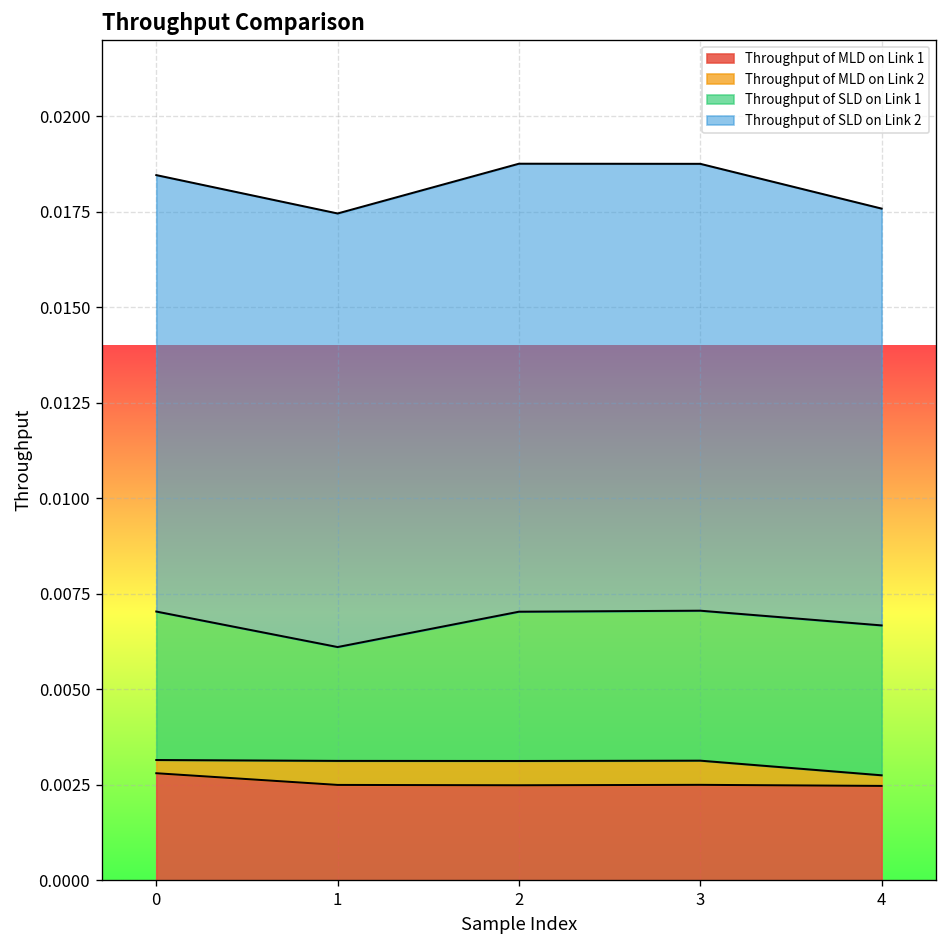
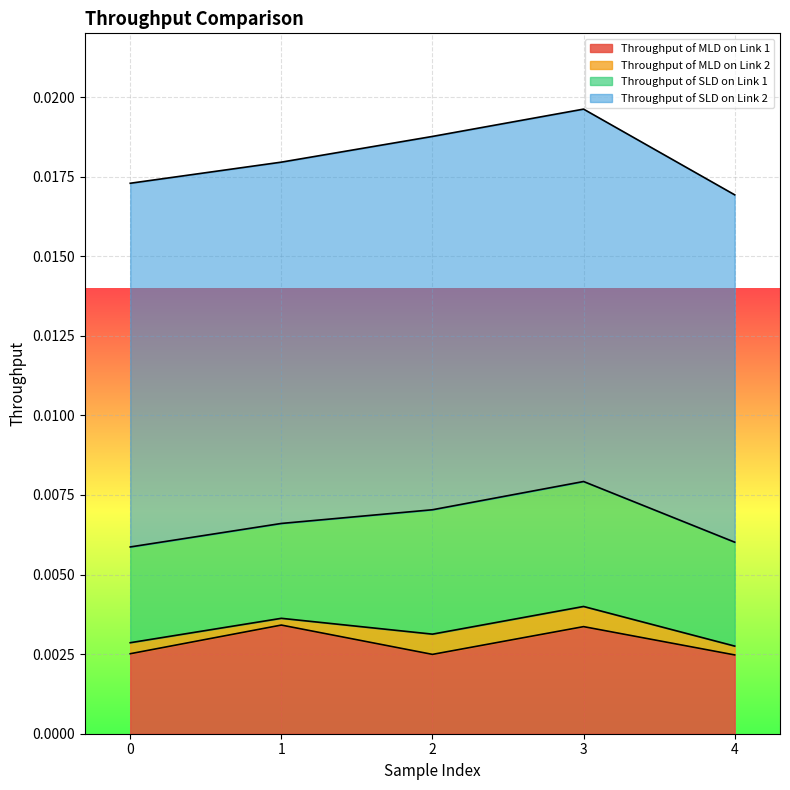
Throughput of MLD on Link 1, 0: 0.0028 -> 0.0025
Throughput of SLD on Link 1, 0: 0.0039 -> 0.0030
Throughput of MLD on Link 1, 1: 0.0025 -> 0.0034
Throughput of MLD on Link 2, 1: 0.0006 -> 0.0002
Throughput of MLD on Link 1, 3: 0.0025 -> 0.0034
Throughput of SLD on Link 1, 4: 0.0039 -> 0.0033
